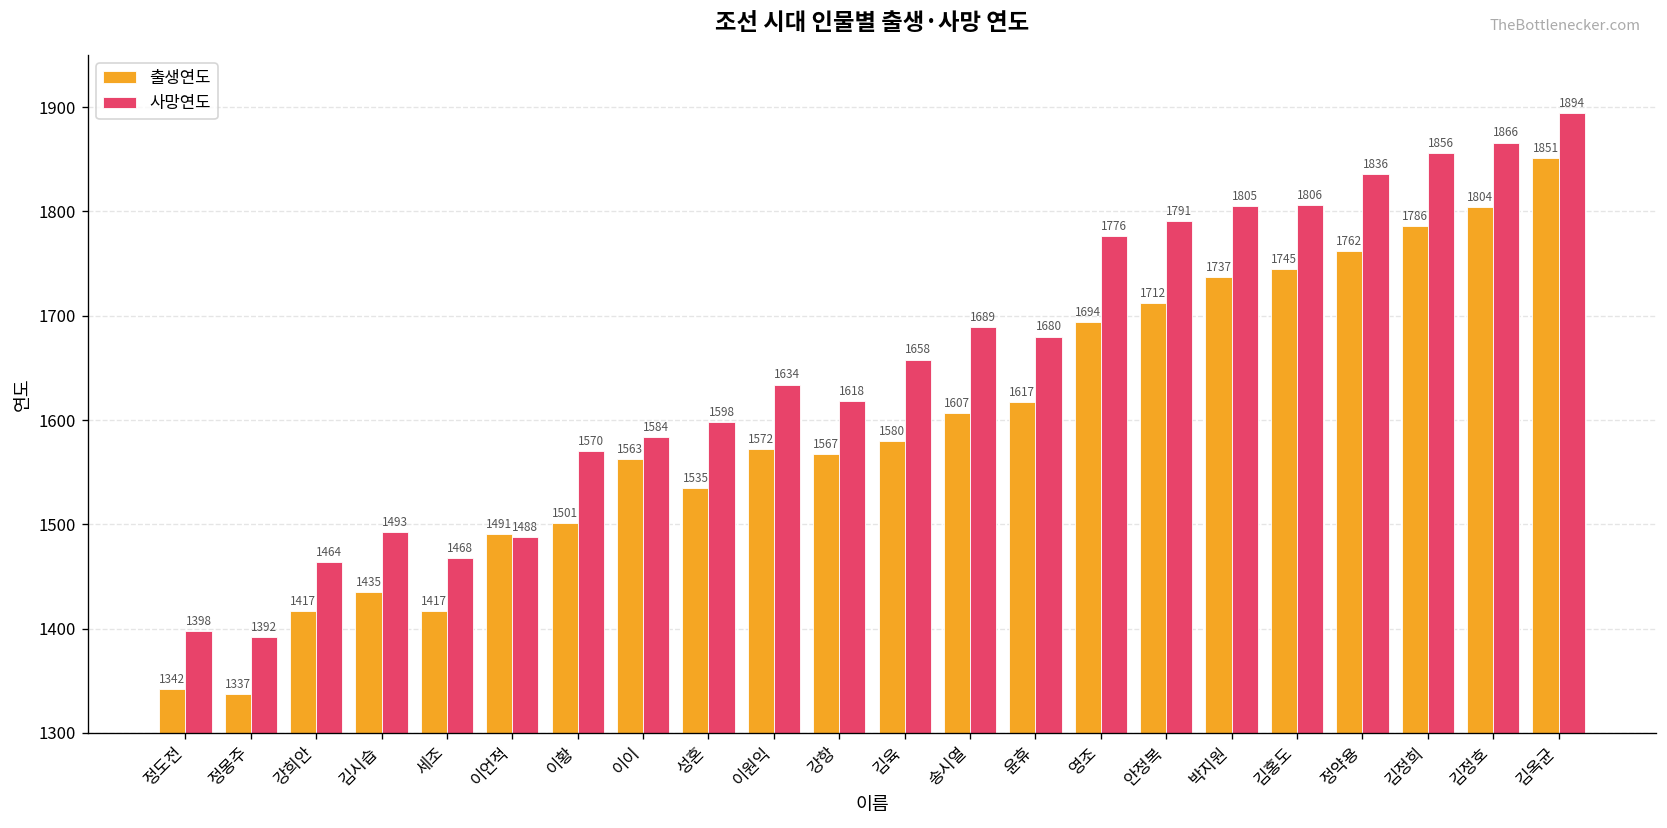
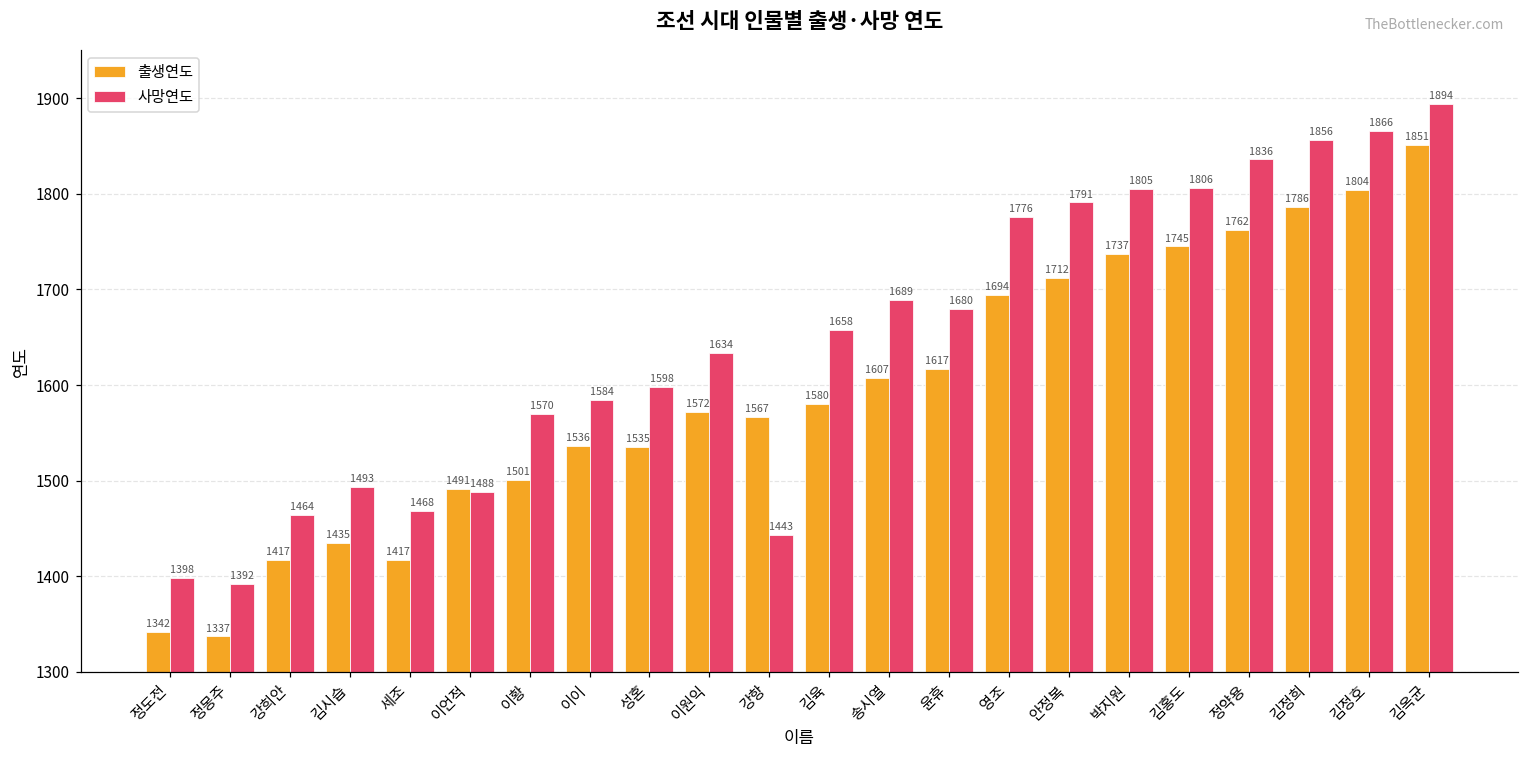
출생연도, 이이: 1563 -> 1536
사망연도, 강항: 1618 -> 1443
